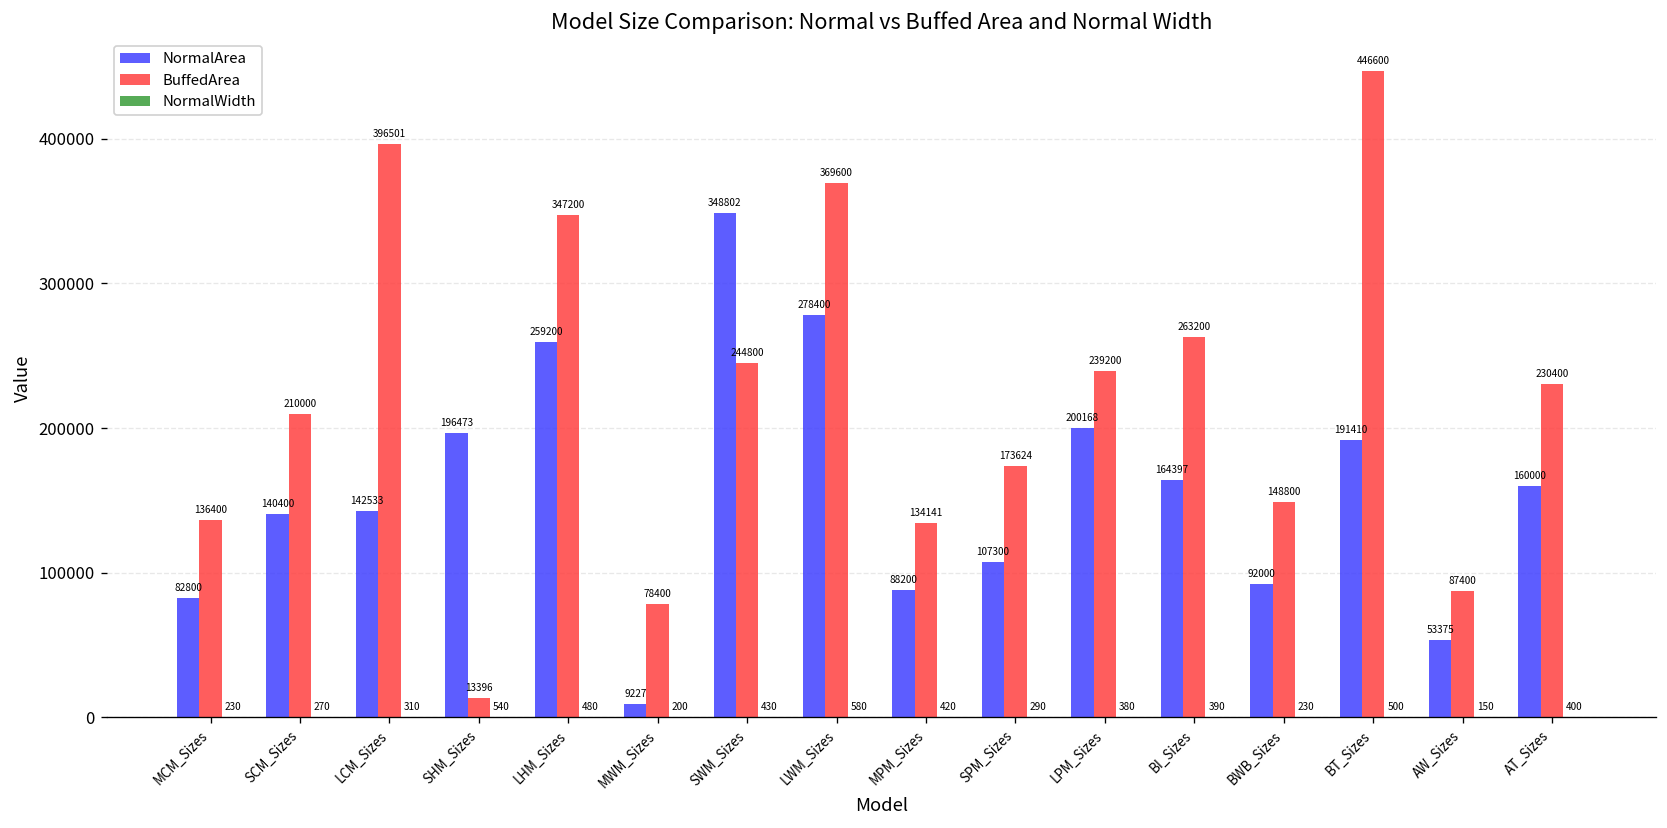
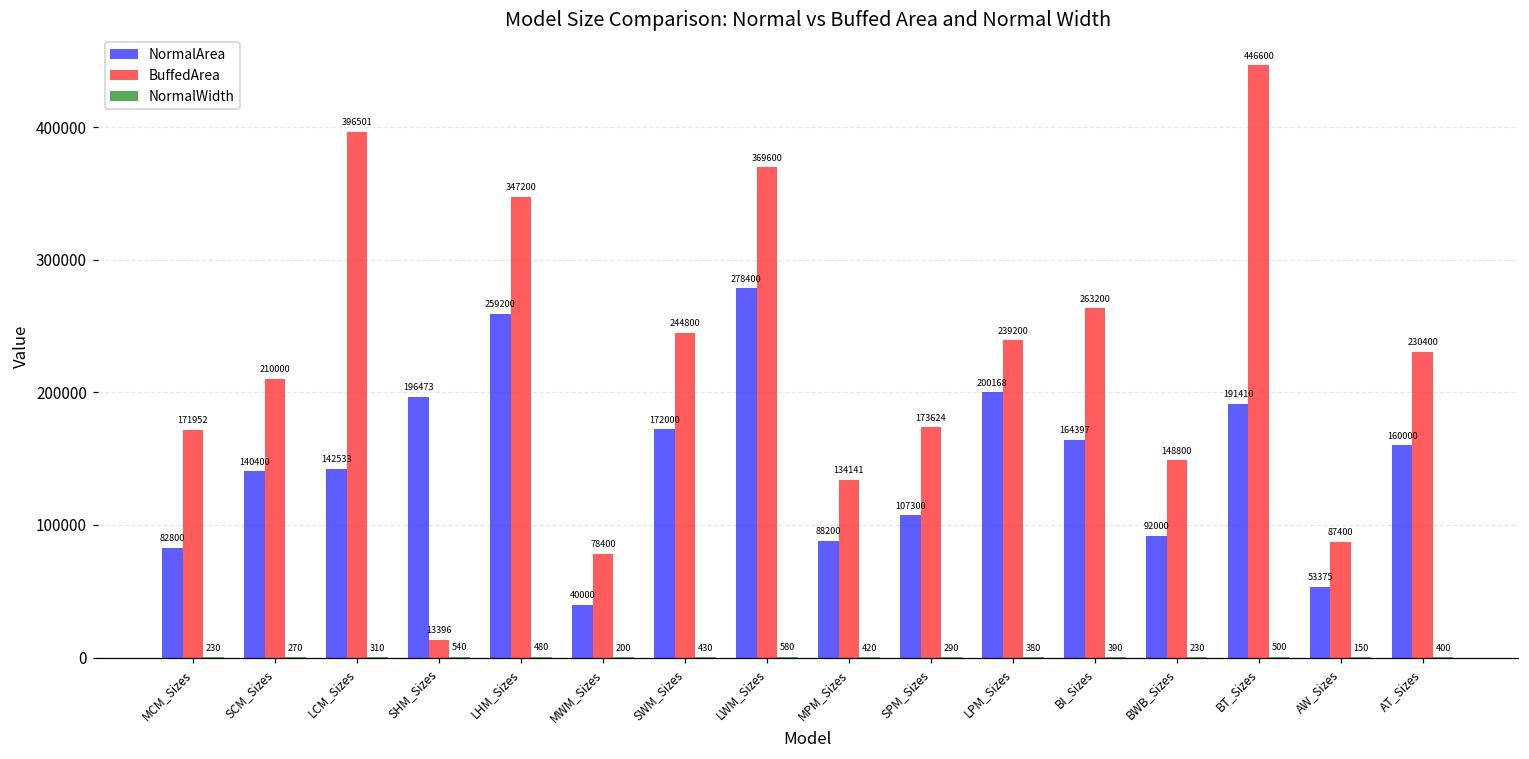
BuffedArea, MCM_Sizes: 136400 -> 171952
NormalArea, MWM_Sizes: 9227 -> 40000
NormalArea, SWM_Sizes: 348802 -> 172000
